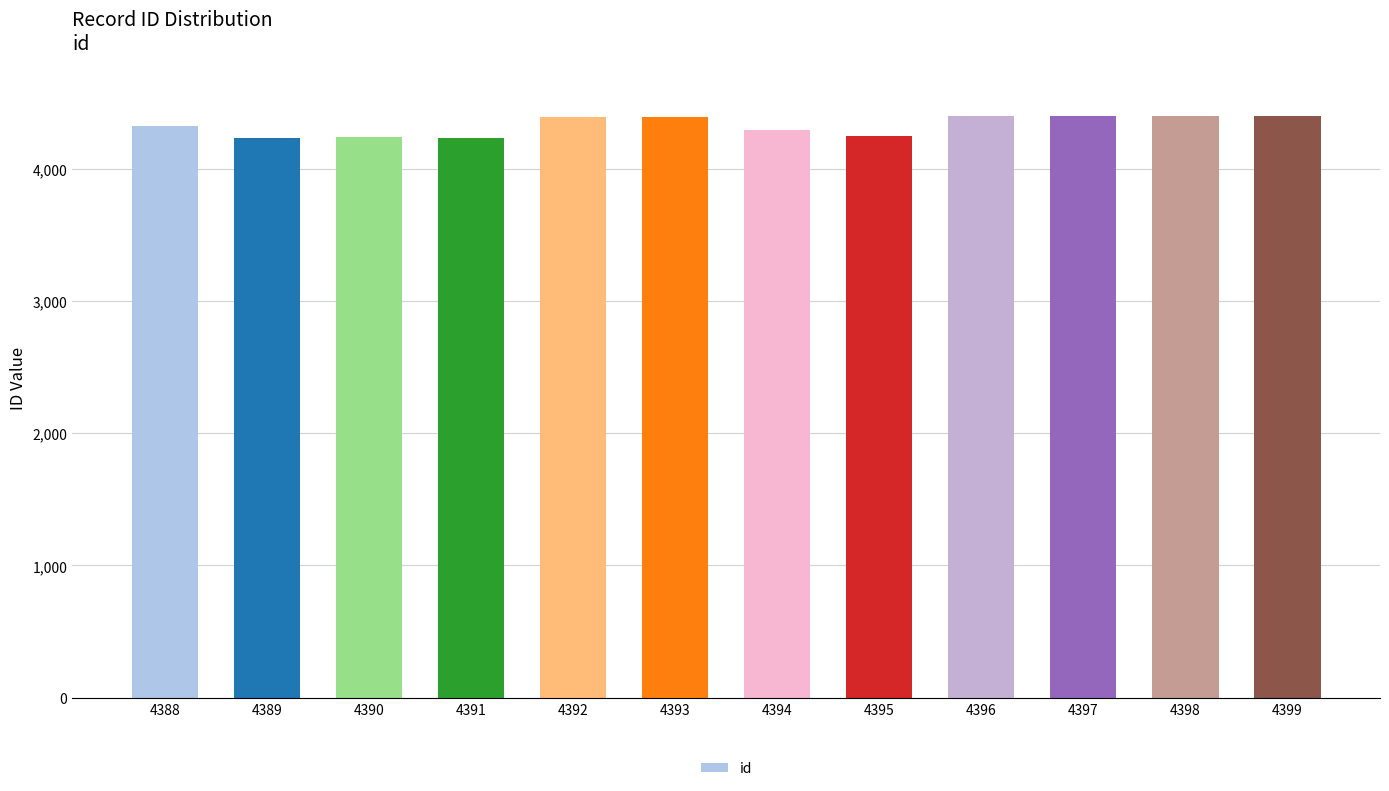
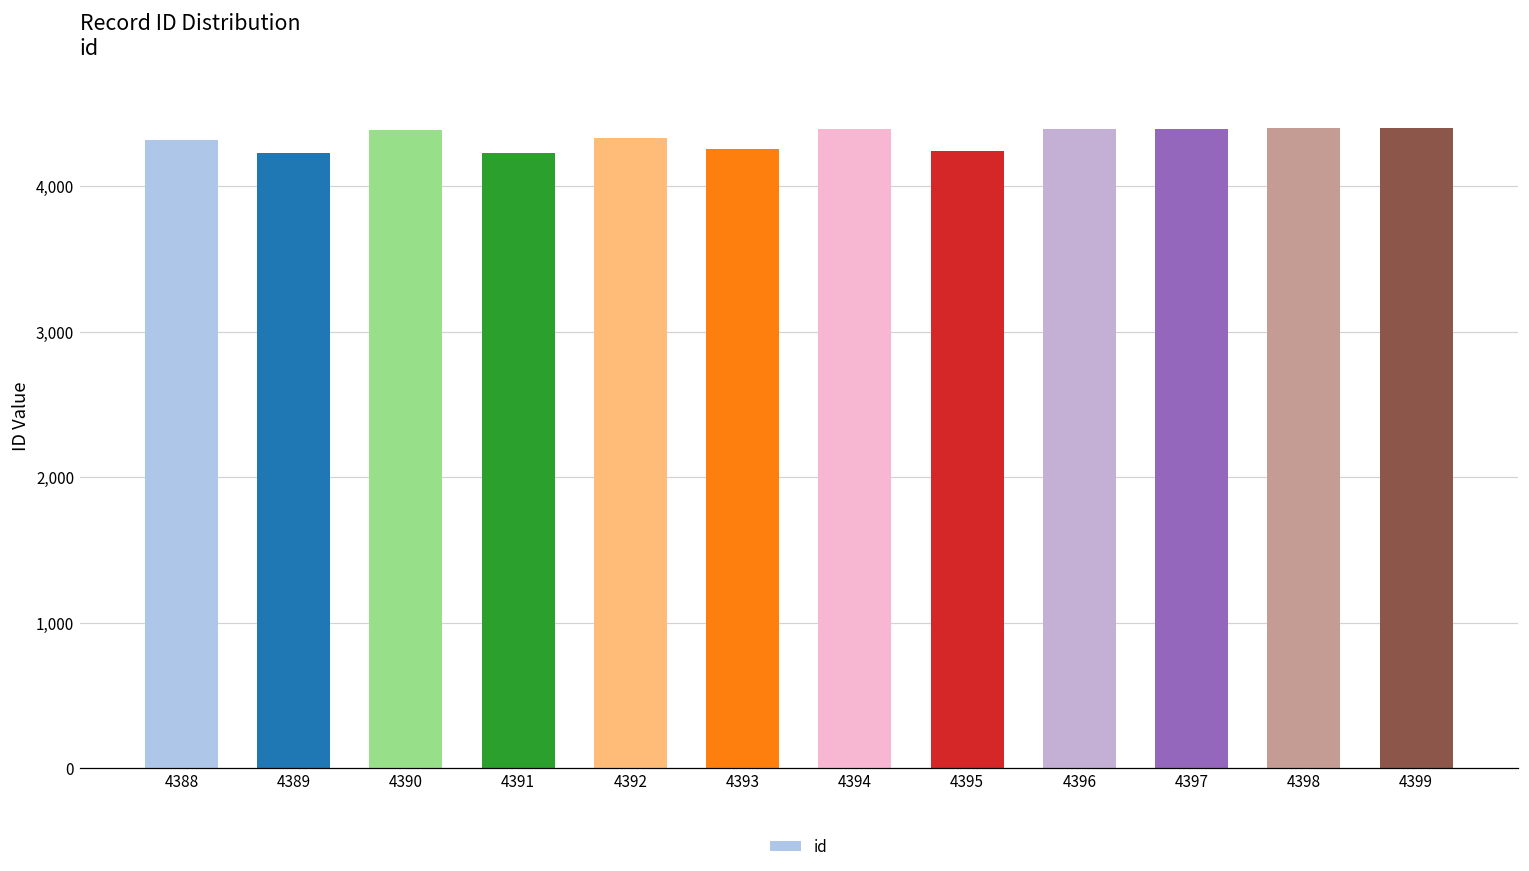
4390: 4,240 -> 4,390
4392: 4,390 -> 4,330
4393: 4,390 -> 4,250
4394: 4,290 -> 4,390
